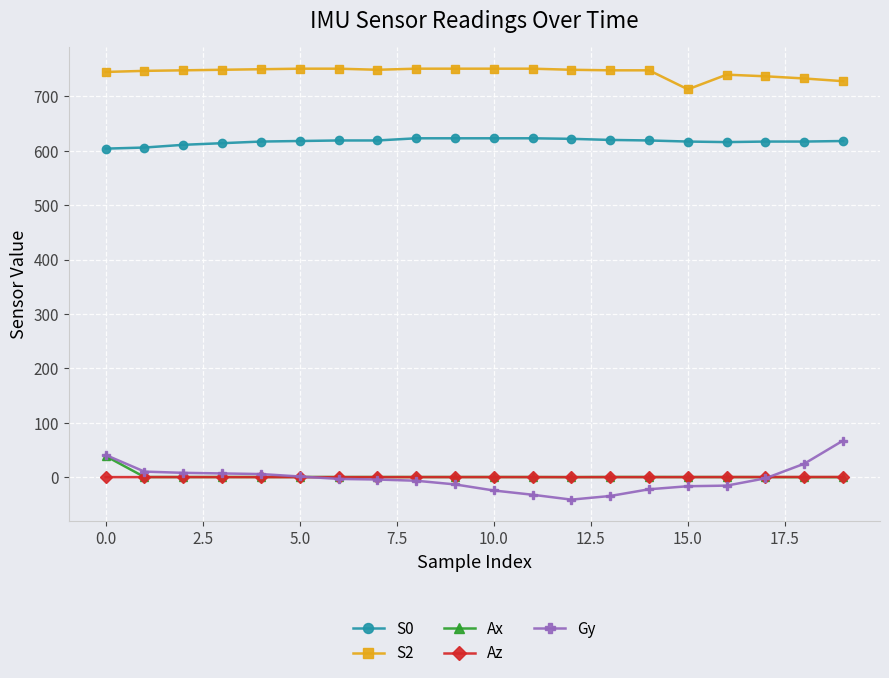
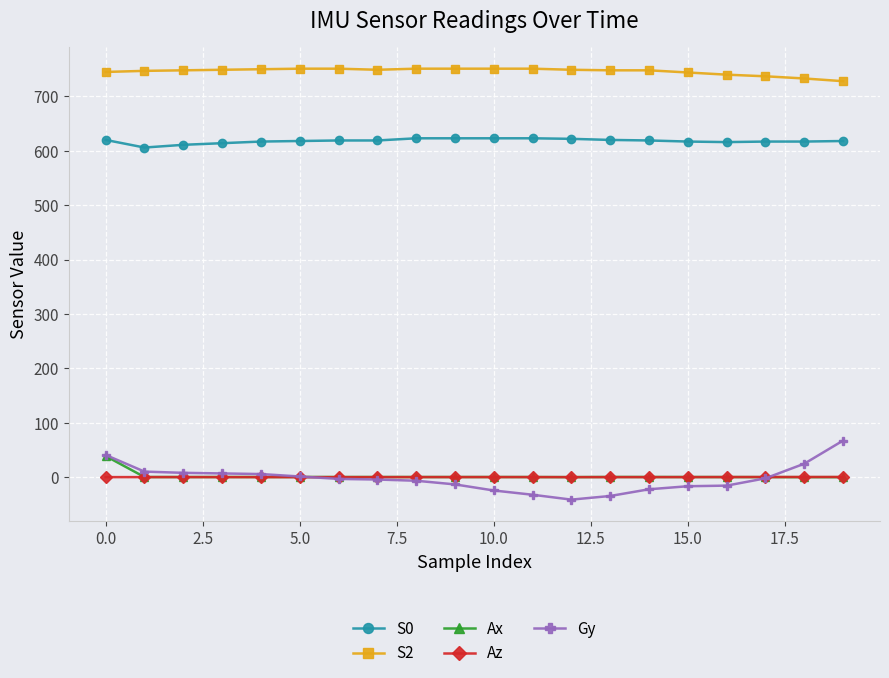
S0, 0.0: 600 -> 620
S2, 15.0: 710 -> 740
